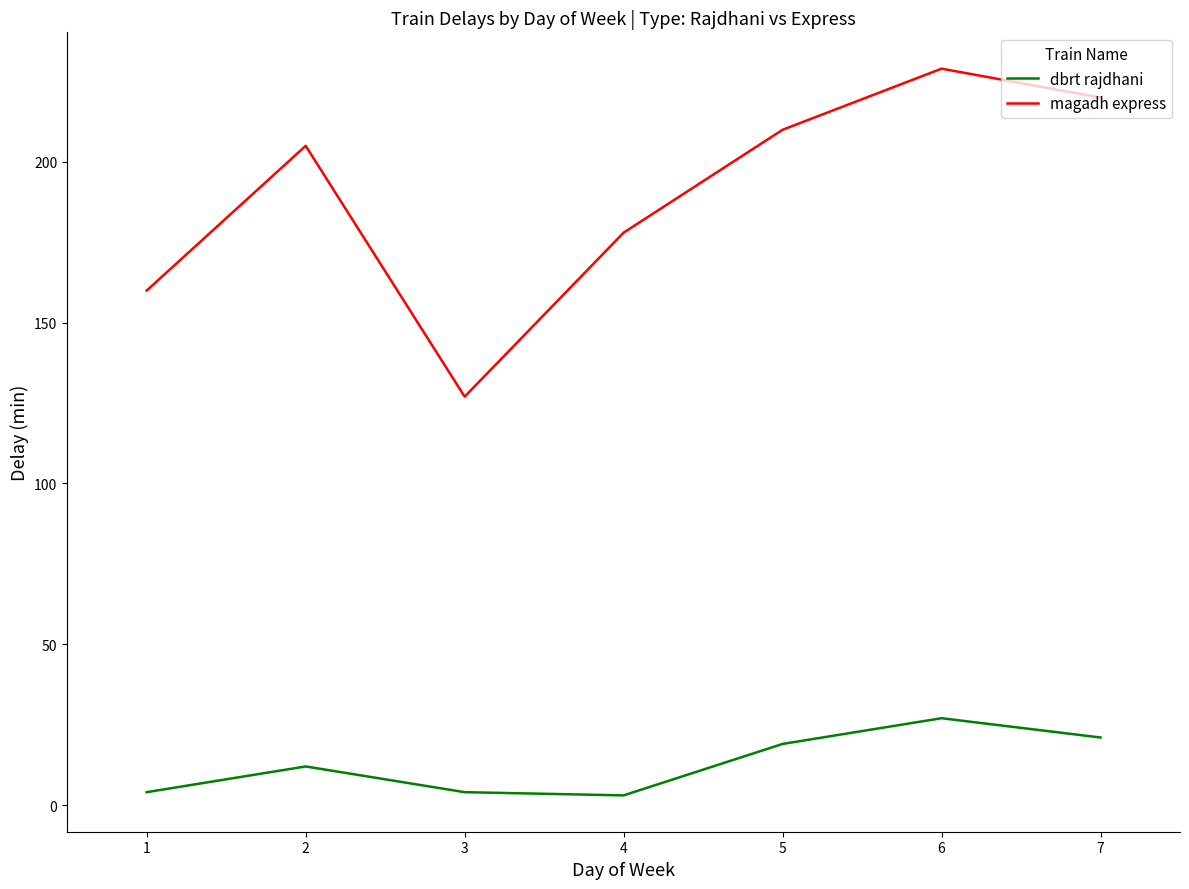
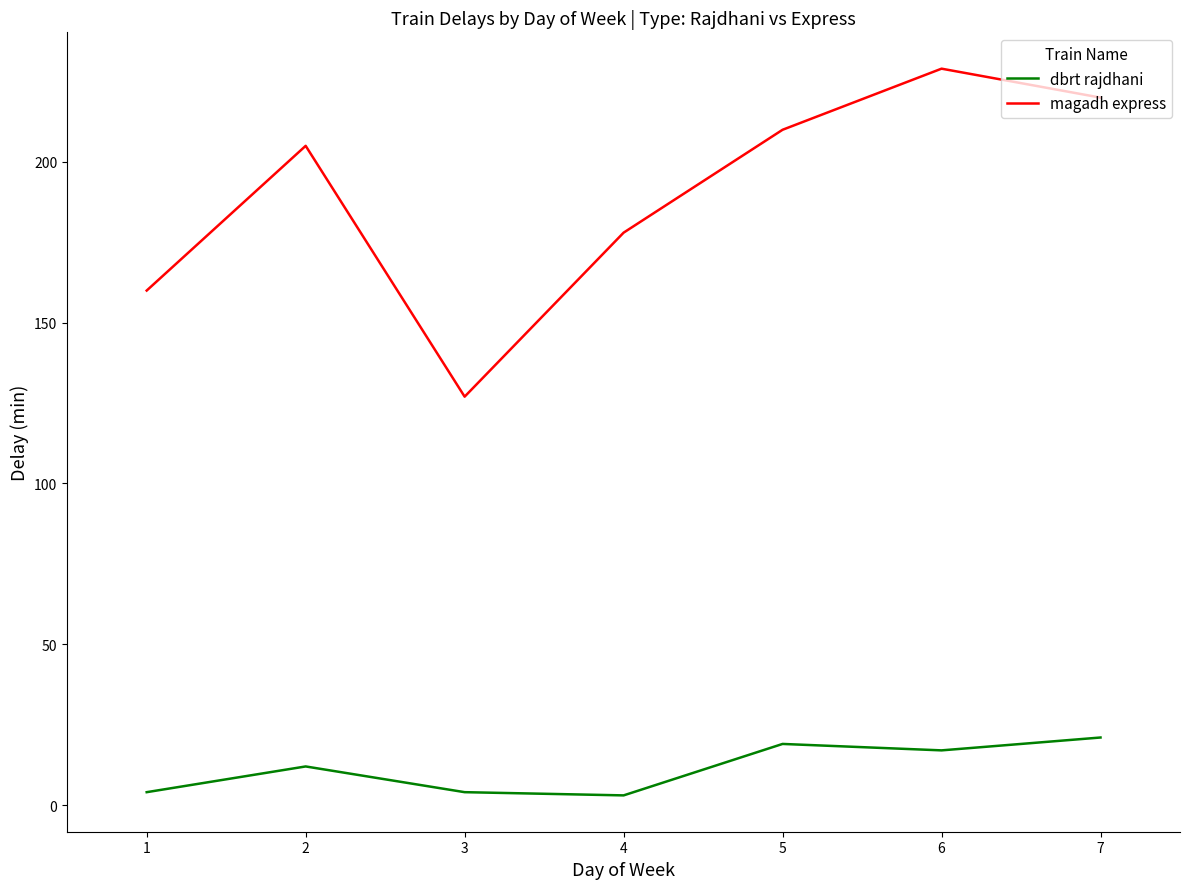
dbrt rajdhani, 6: 27 -> 17
